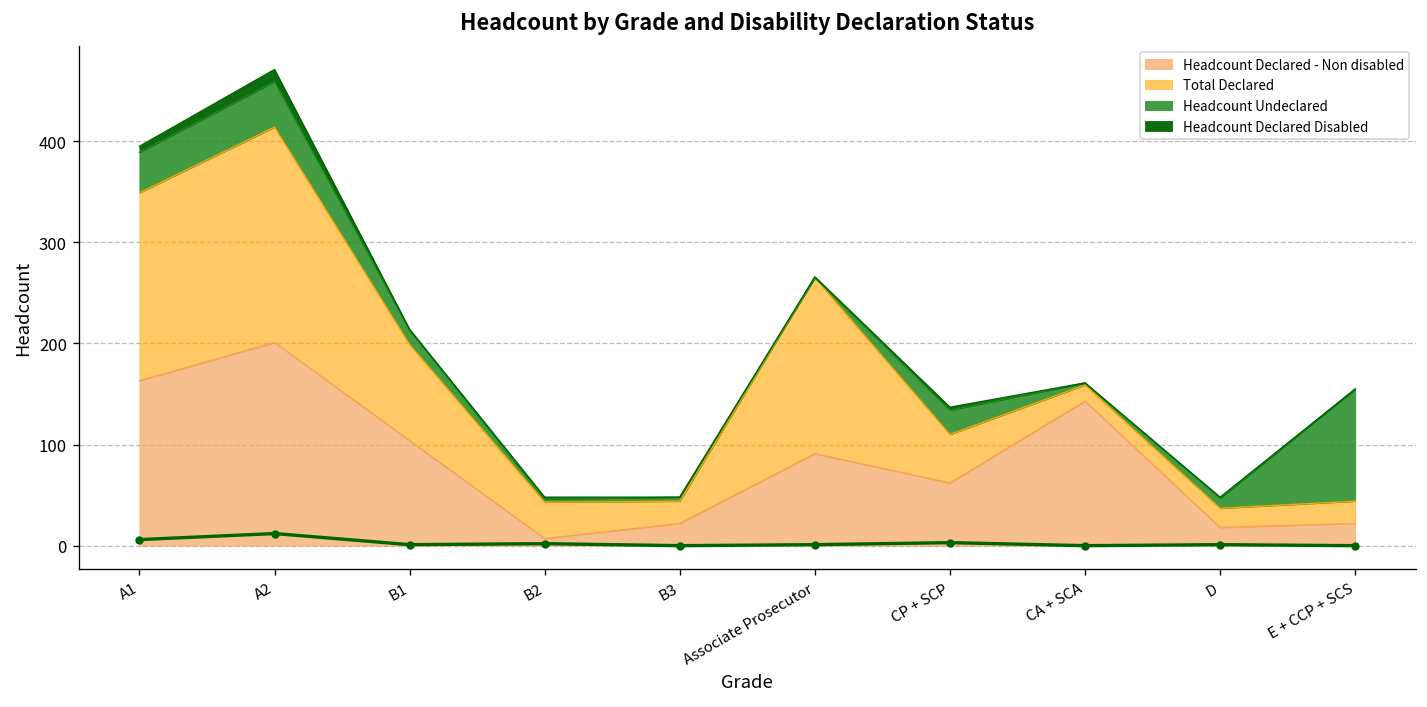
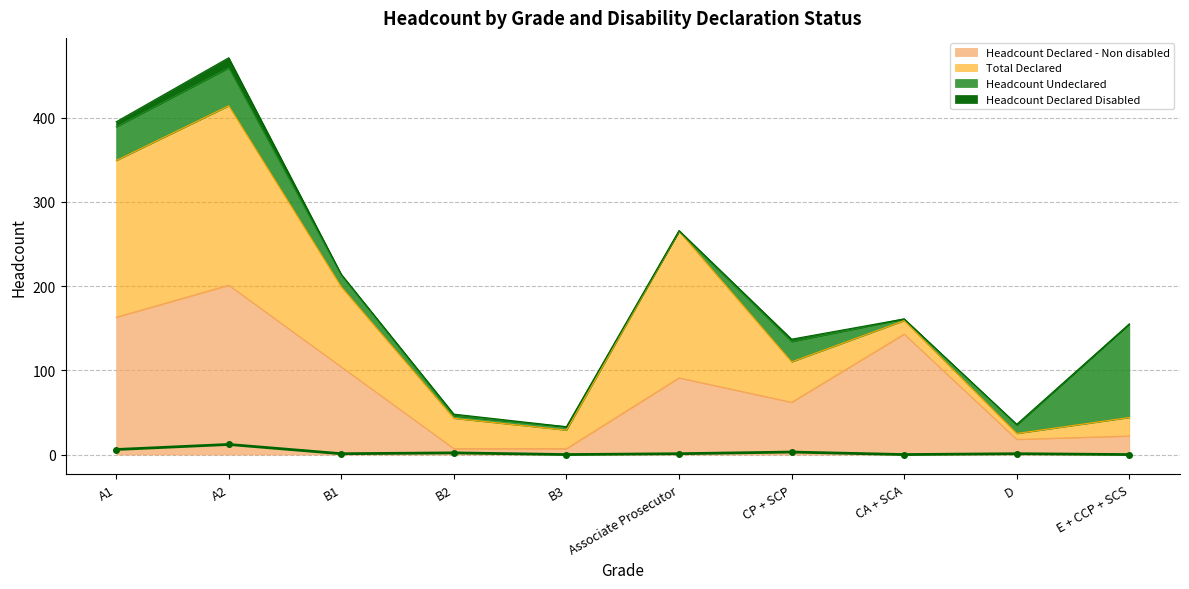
Headcount Declared - Non disabled, B3: 20 -> 10
Total Declared, D: 20 -> 10
